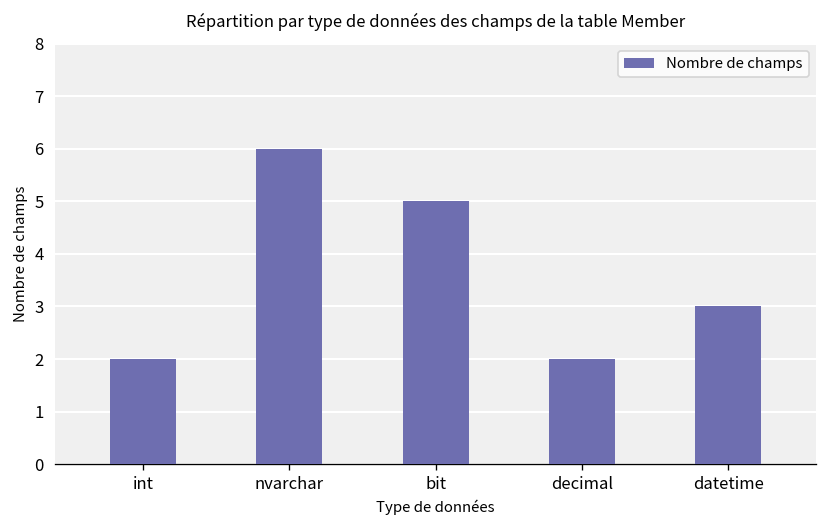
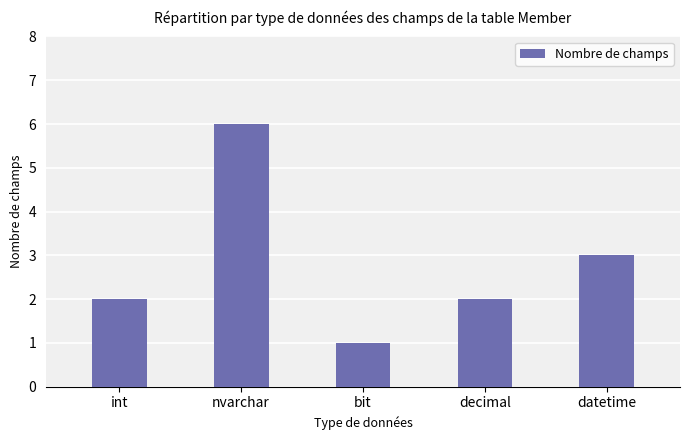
bit: 5 -> 1
